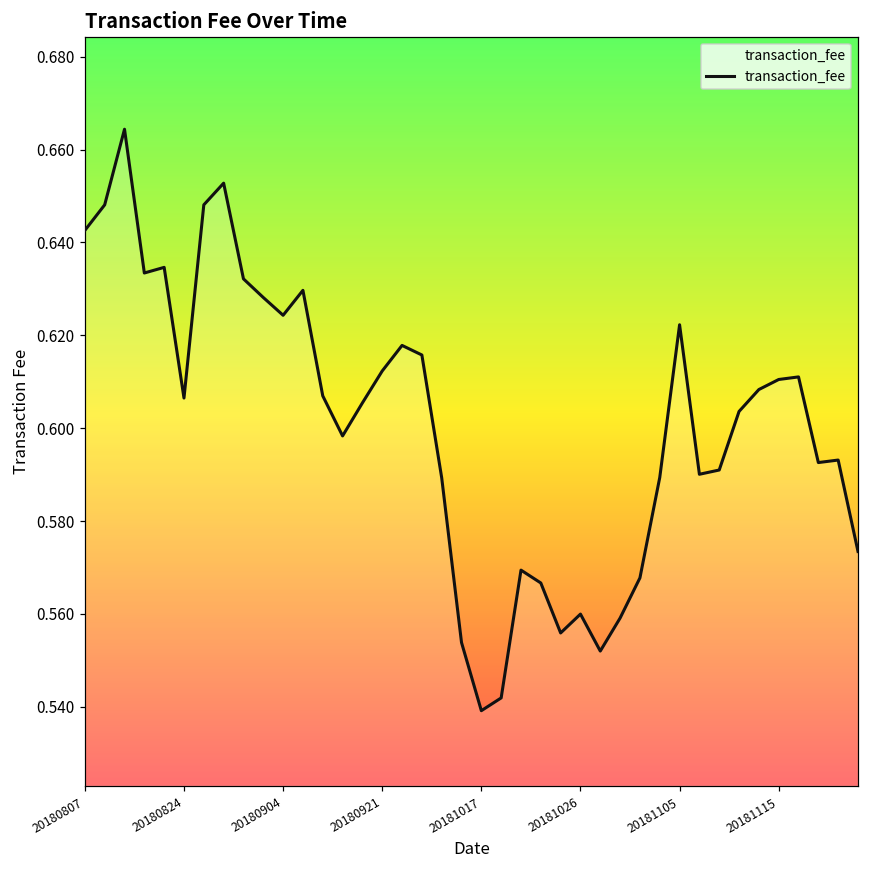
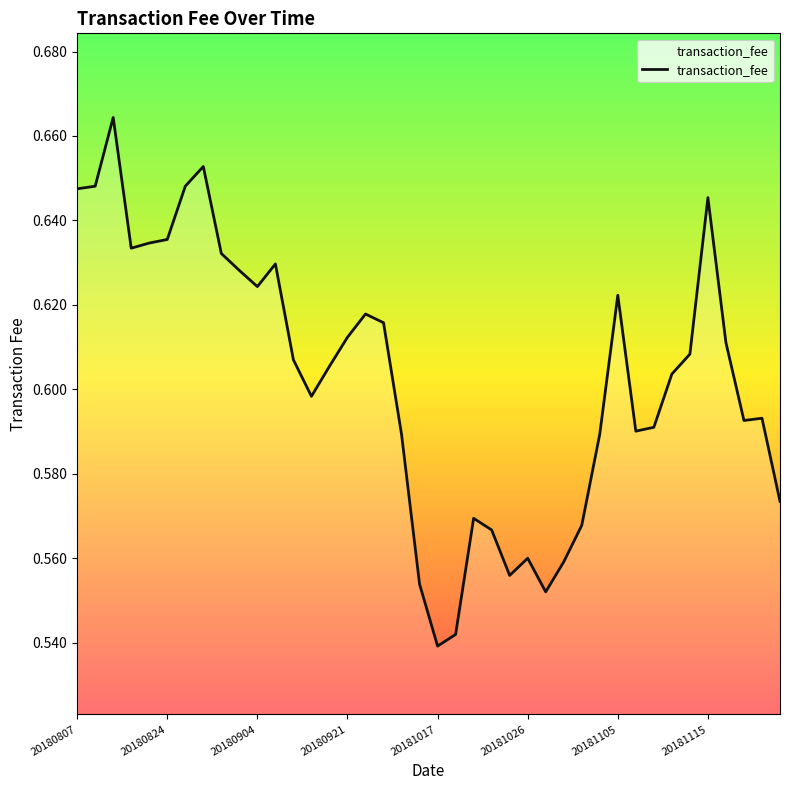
20180807: 0.643 -> 0.647
20180824: 0.606 -> 0.635
20181115: 0.610 -> 0.645
